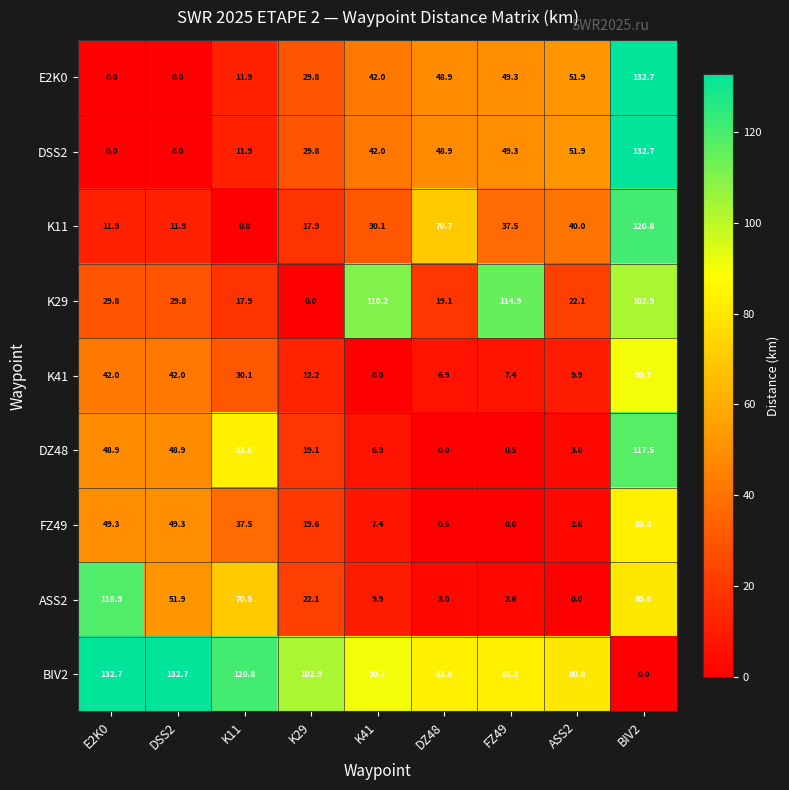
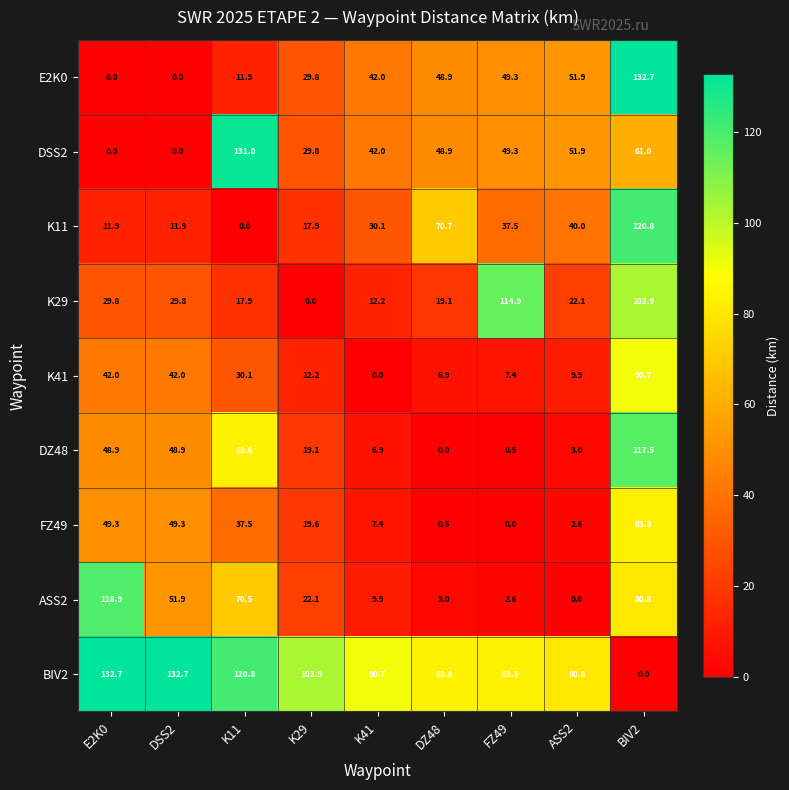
DSS2, K11: 11.9 -> 131.0
DSS2, BIV2: 132.7 -> 61.0
K29, K41: 110.2 -> 12.2
